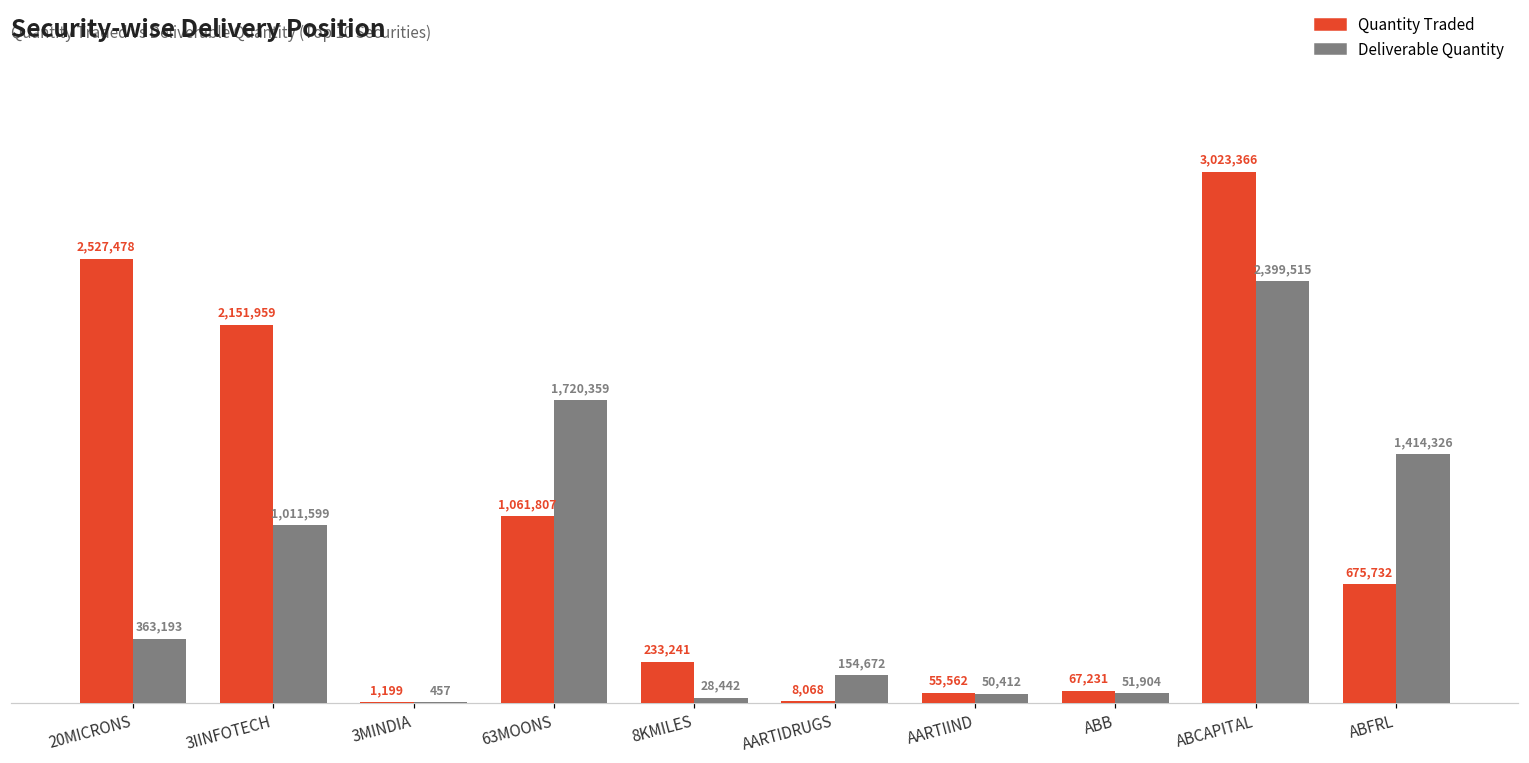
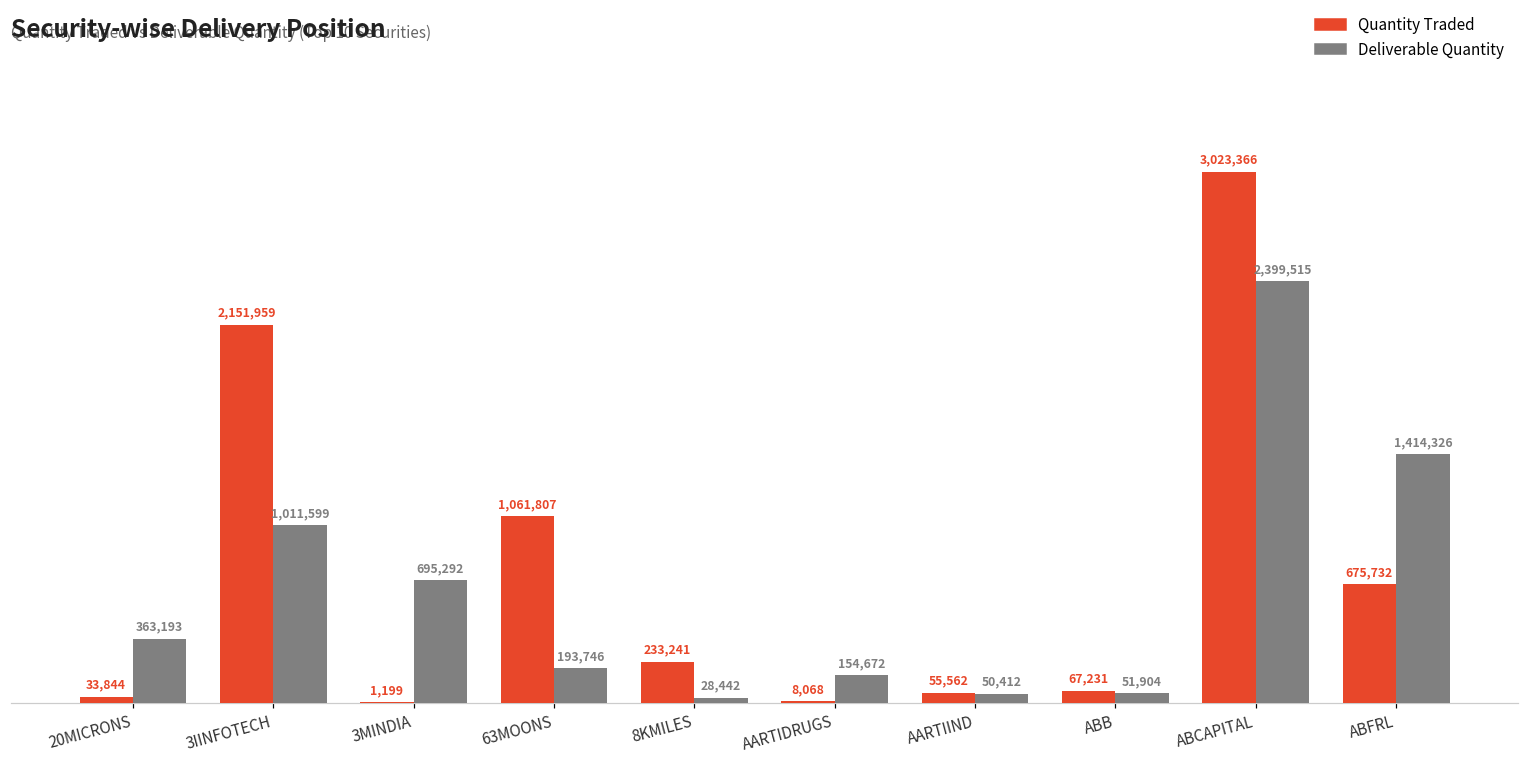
Quantity Traded, 20MICRONS: 2,527,478 -> 33,844
Deliverable Quantity, 3MINDIA: 457 -> 695,292
Deliverable Quantity, 63MOONS: 1,720,359 -> 193,746
